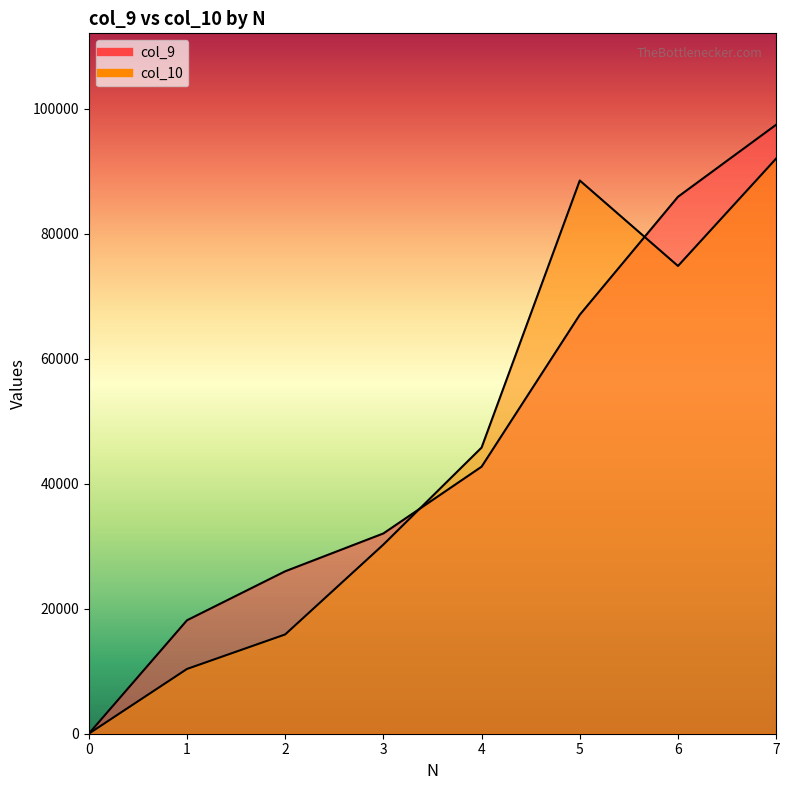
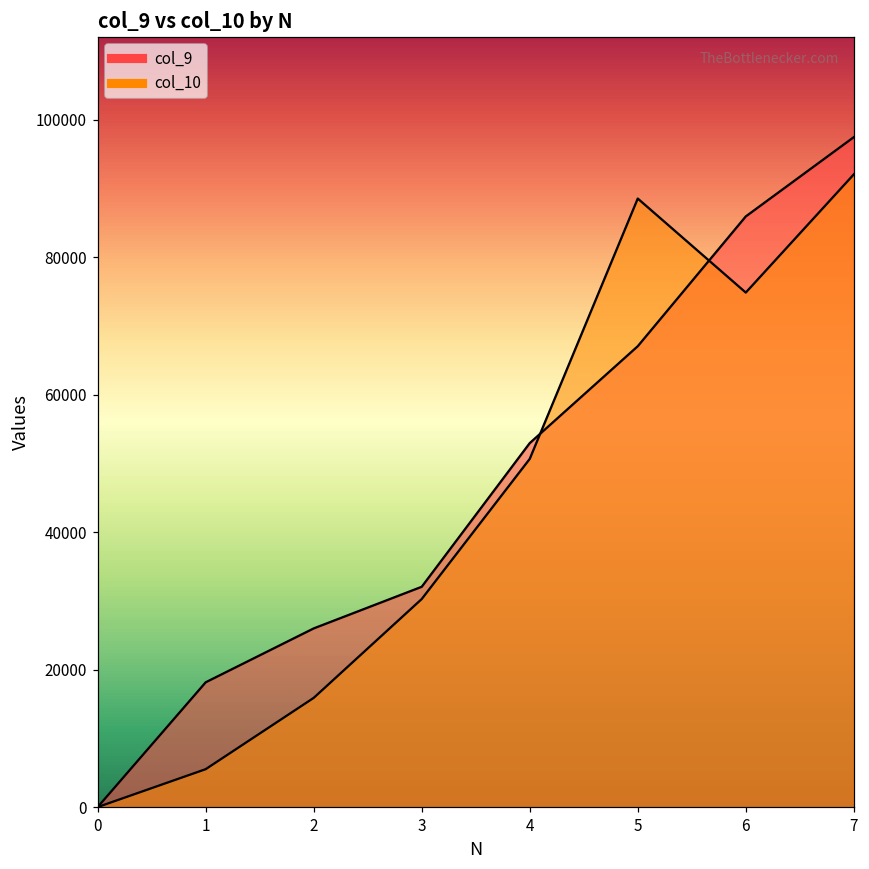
col_10, 1: 10000 -> 6000
col_9, 4: 43000 -> 53000
col_10, 4: 46000 -> 51000
